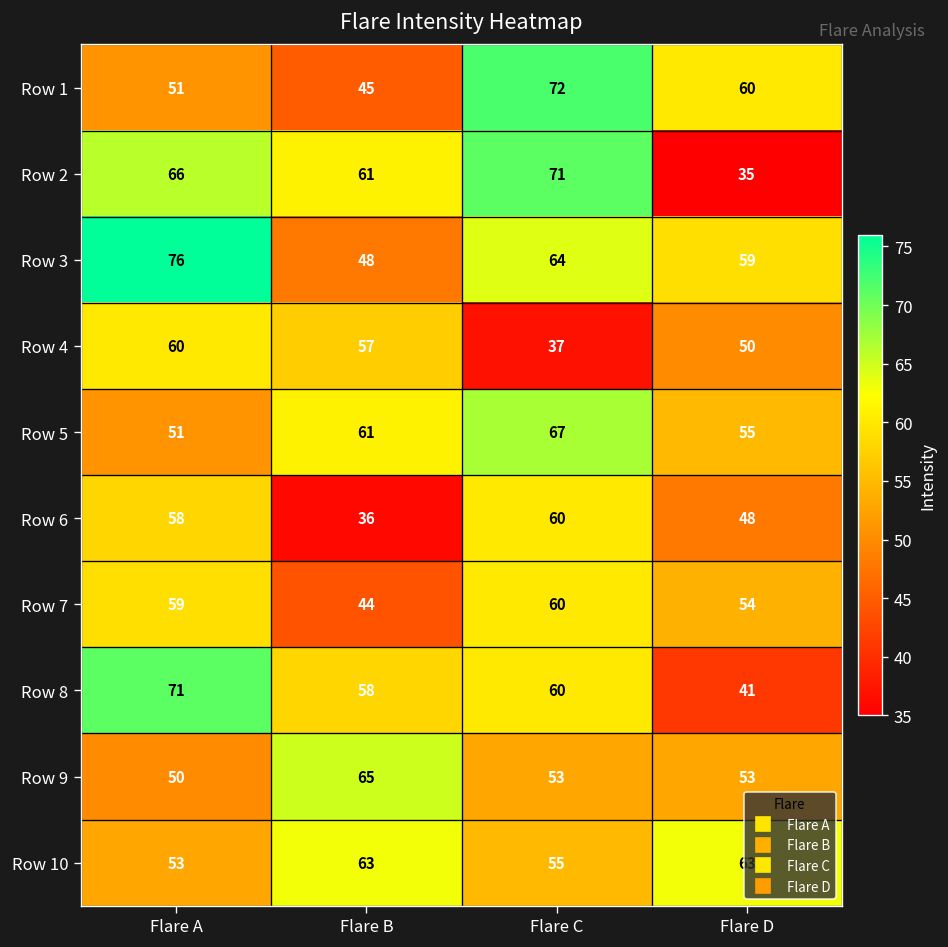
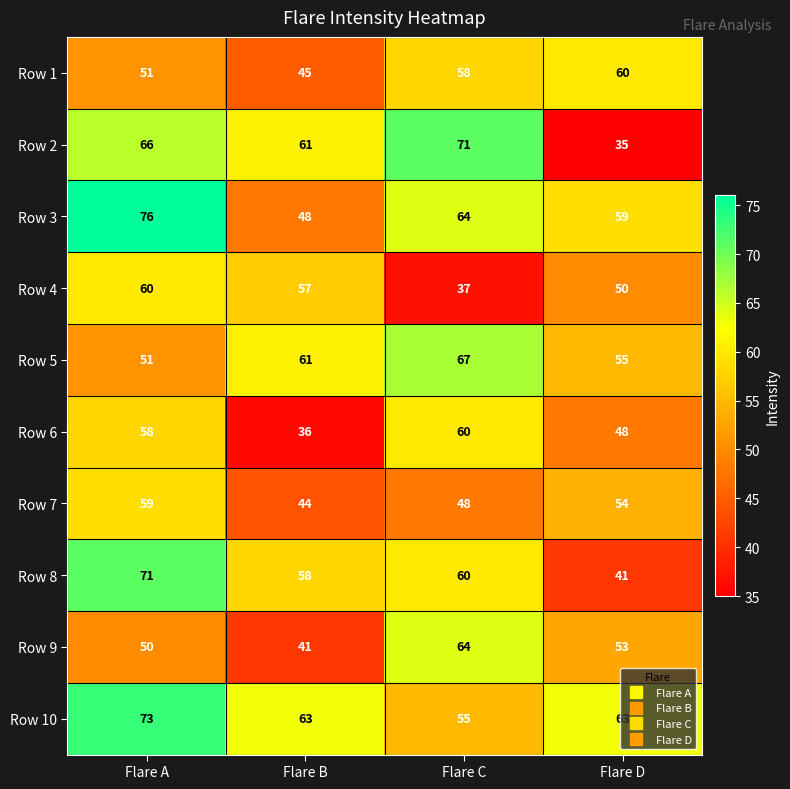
Row 1, Flare C: 72 -> 58
Row 7, Flare C: 60 -> 48
Row 9, Flare B: 65 -> 41
Row 9, Flare C: 53 -> 64
Row 10, Flare A: 53 -> 73
